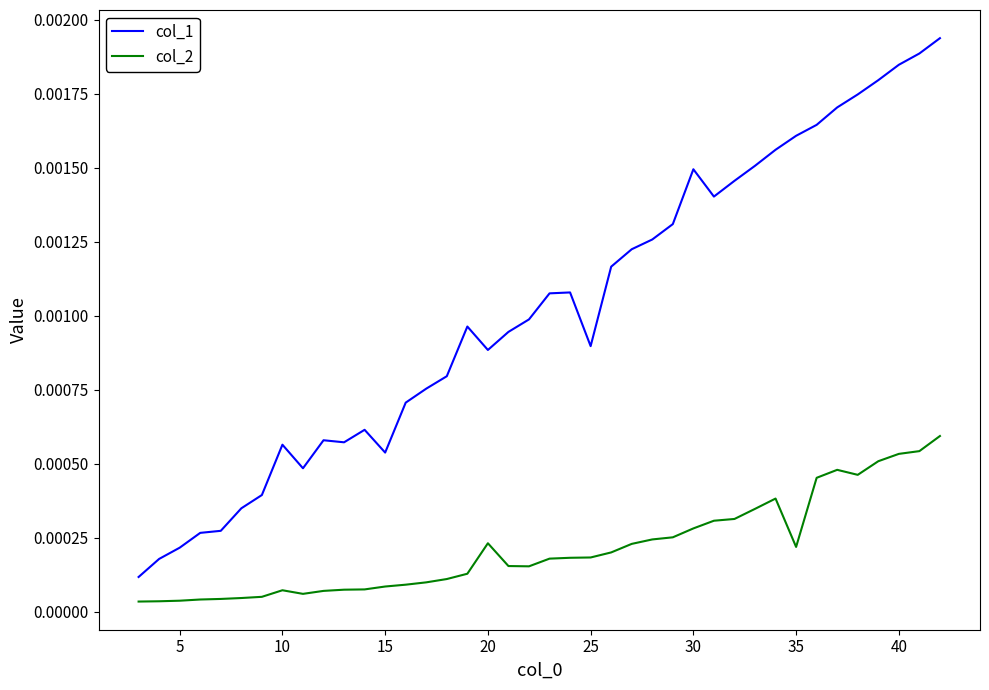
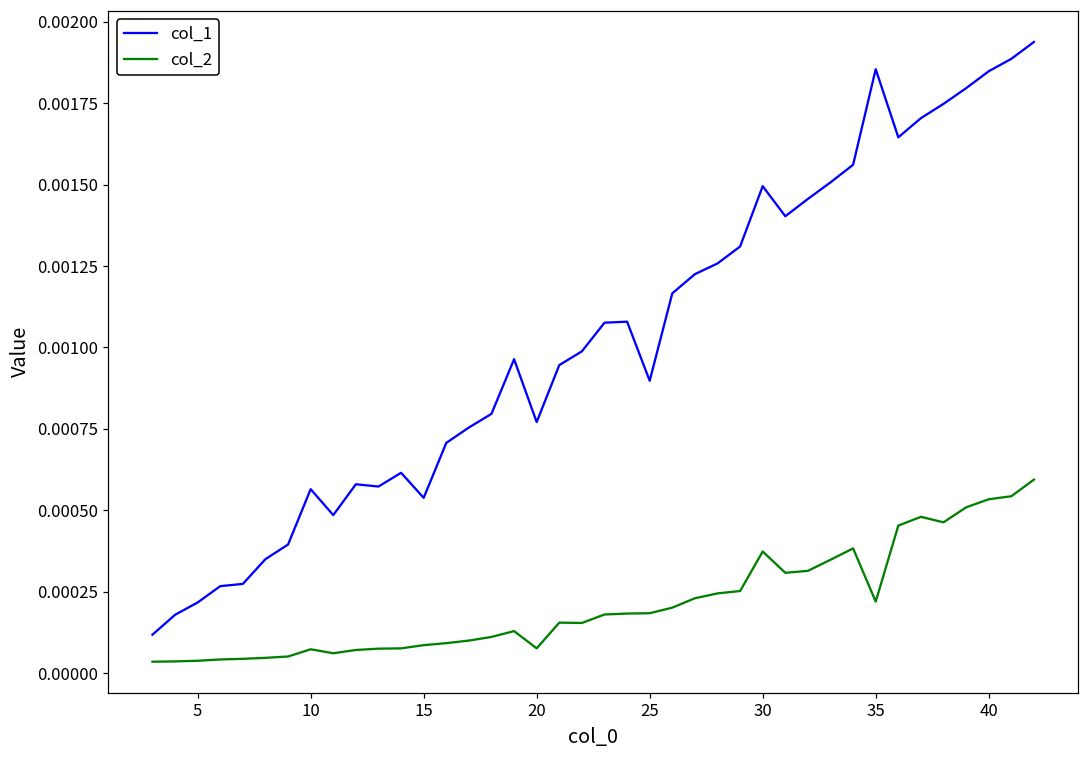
col_1, 20: 0.00088 -> 0.00077
col_2, 20: 0.00023 -> 0.00008
col_2, 30: 0.00028 -> 0.00037
col_1, 35: 0.00161 -> 0.00185
